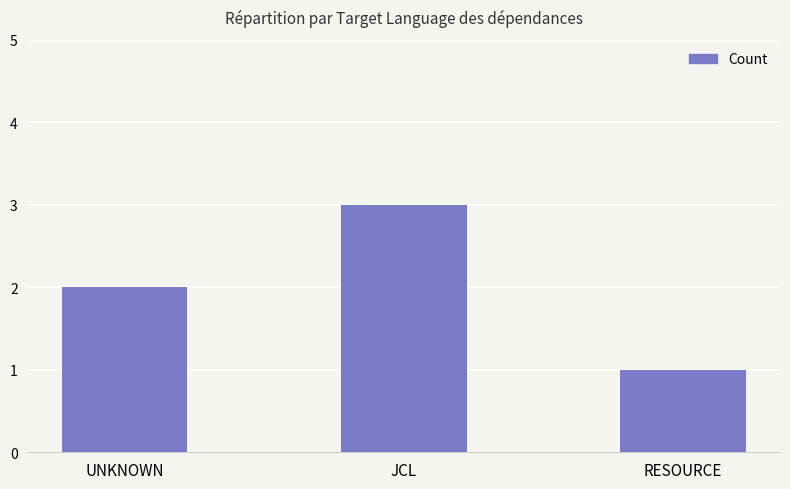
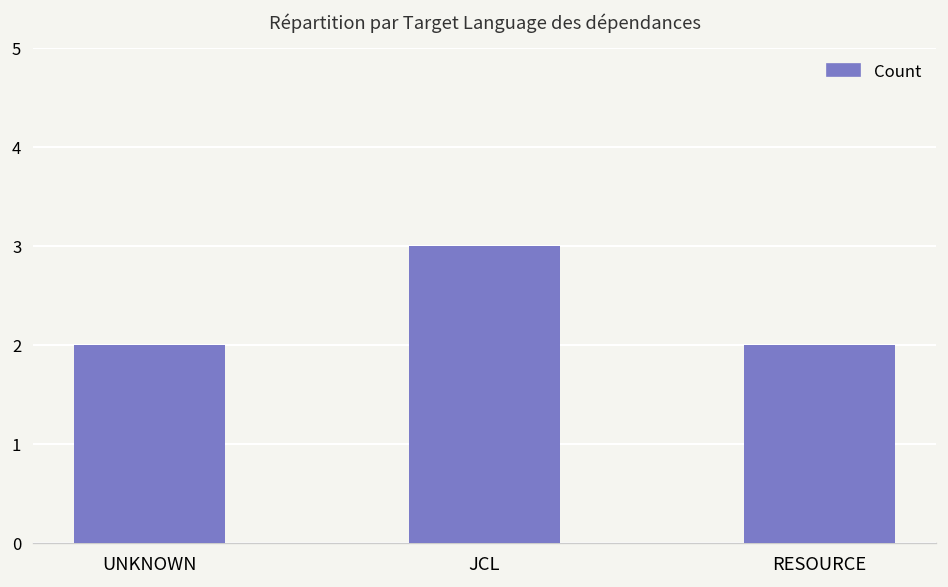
RESOURCE: 1 -> 2
